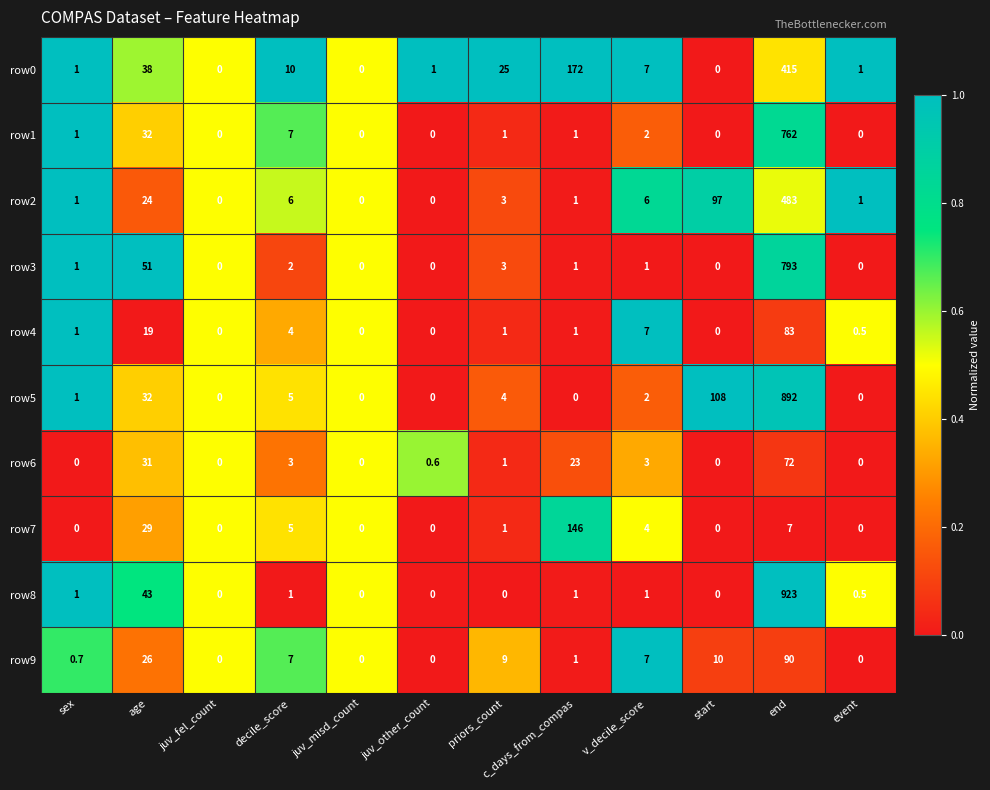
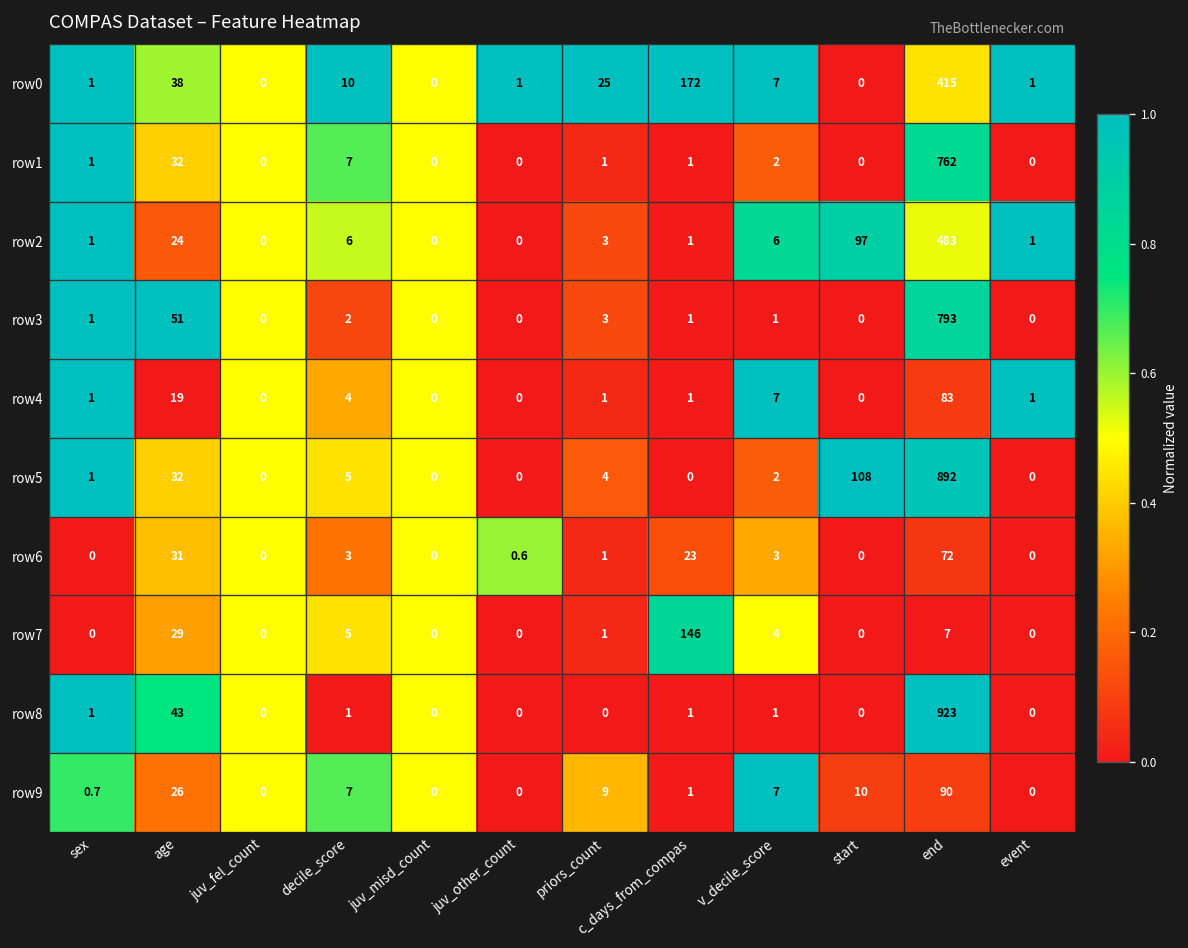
row4, event: 0.5 -> 1
row8, event: 0.5 -> 0
